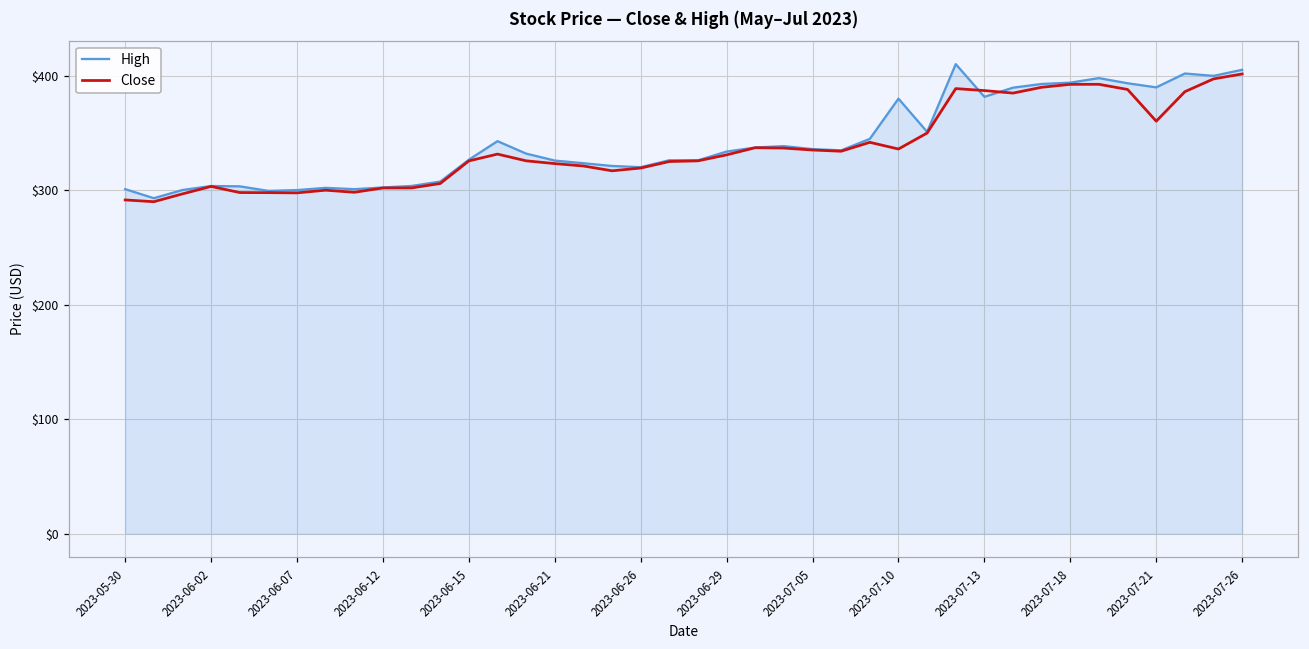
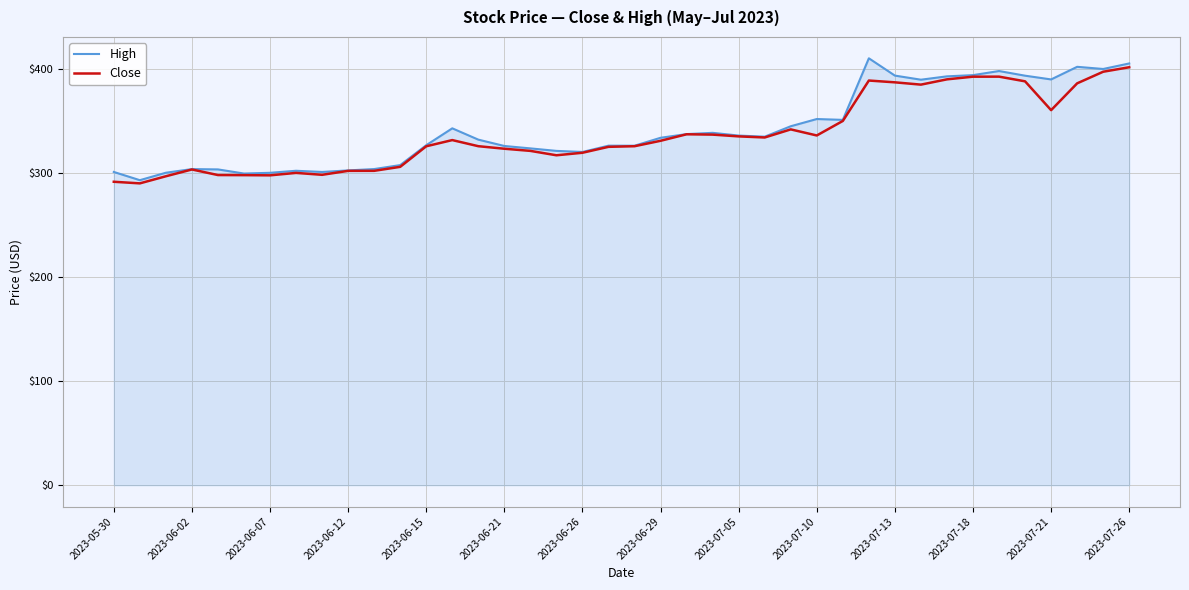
High, 2023-07-10: $380 -> $352
High, 2023-07-13: $381 -> $393
